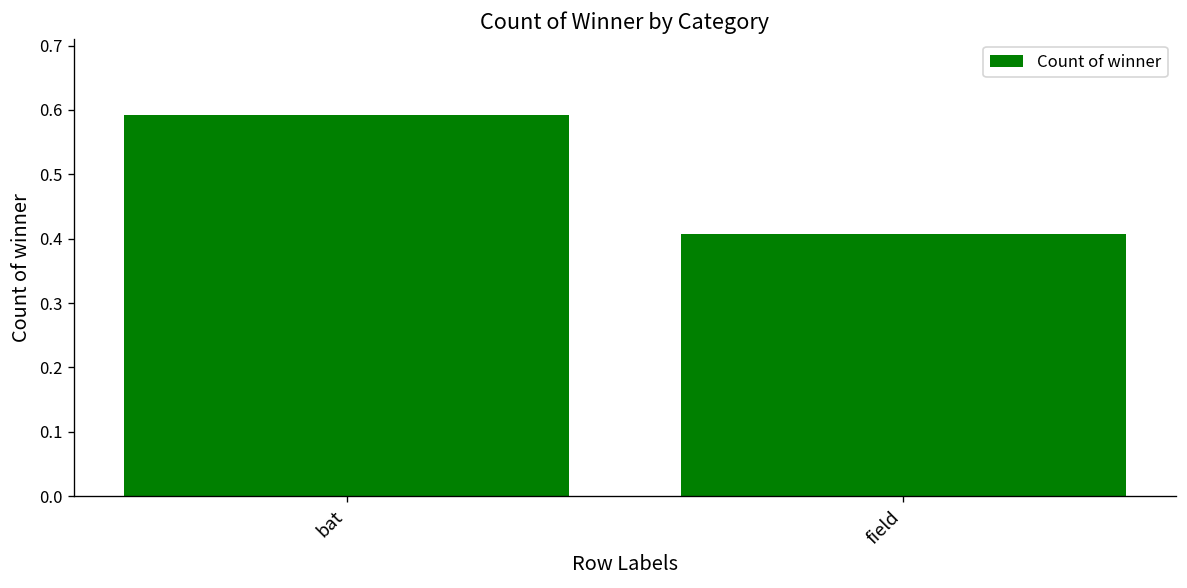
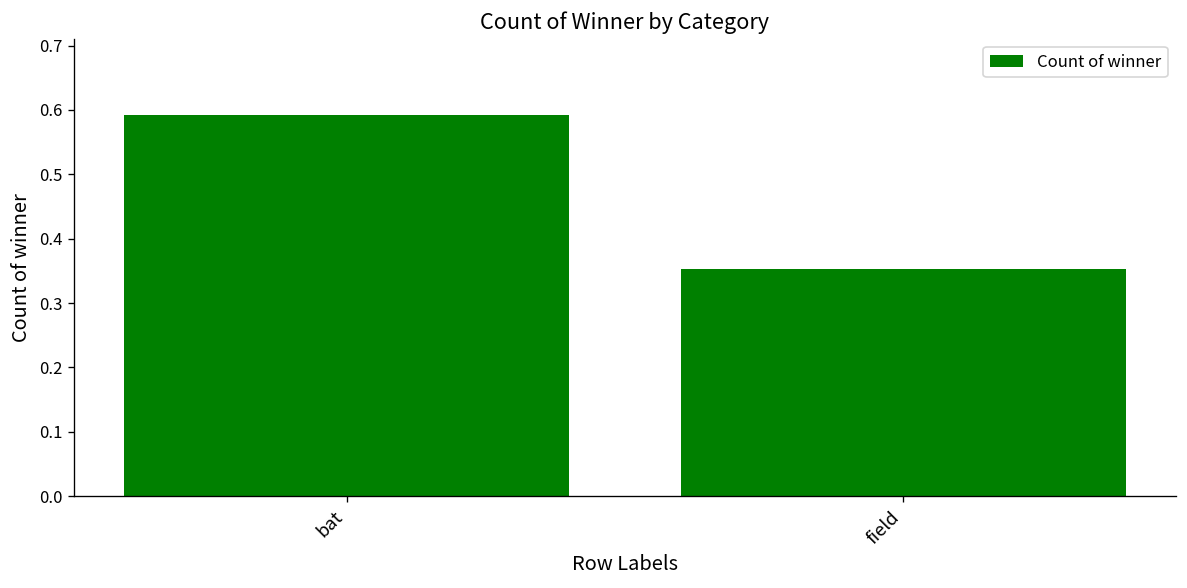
field: 0.41 -> 0.35
